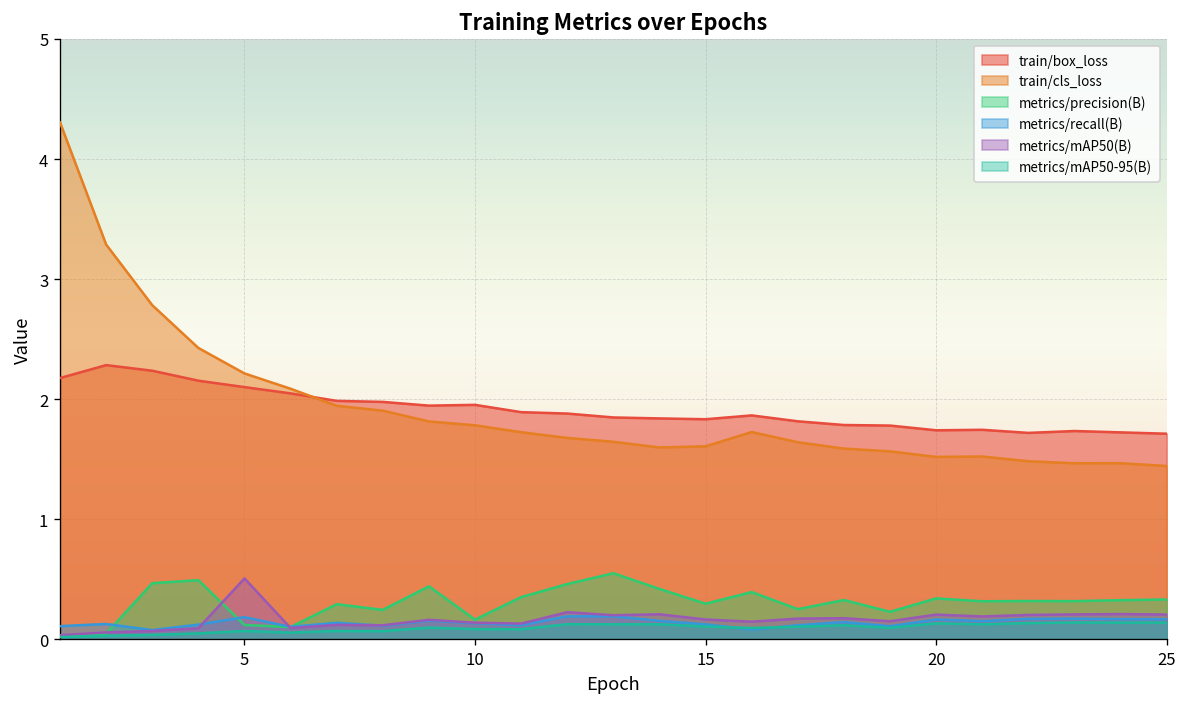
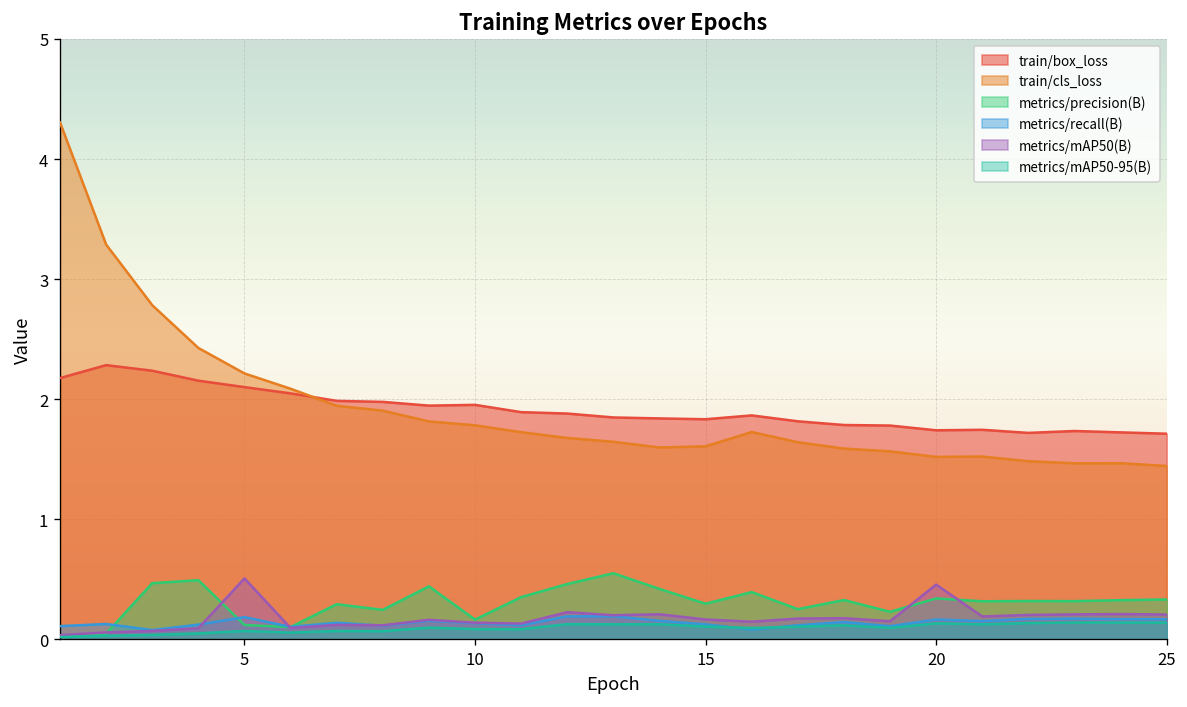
metrics/mAP50(B), 20: 0.21 -> 0.46
